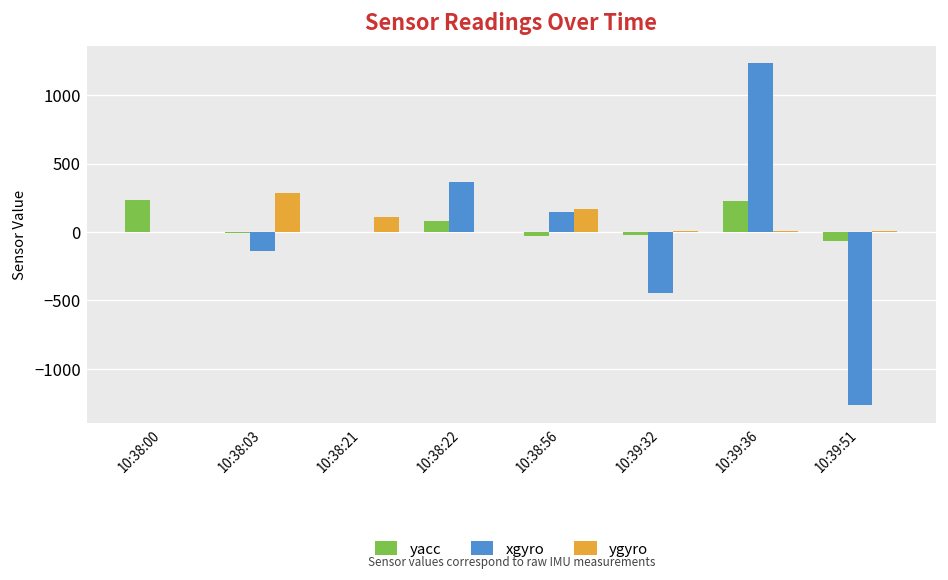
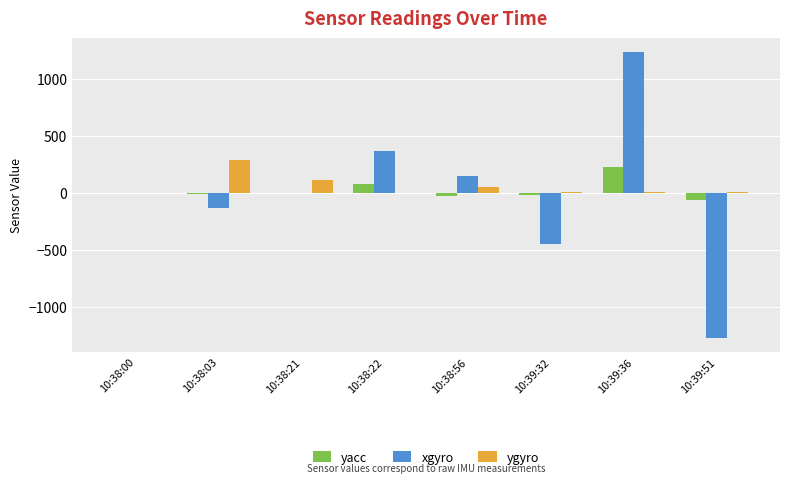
yacc, 10:38:00: 230 -> 0
ygyro, 10:38:56: 170 -> 60
